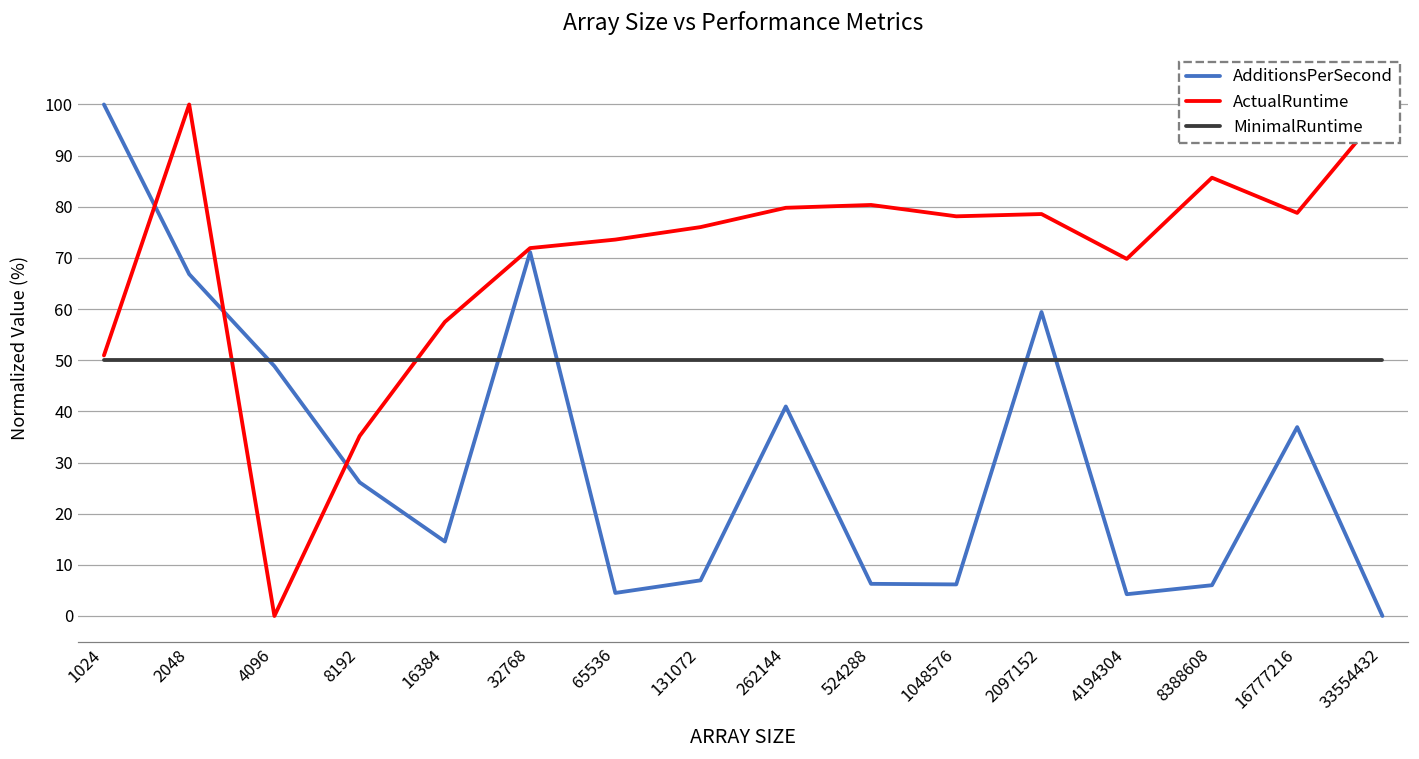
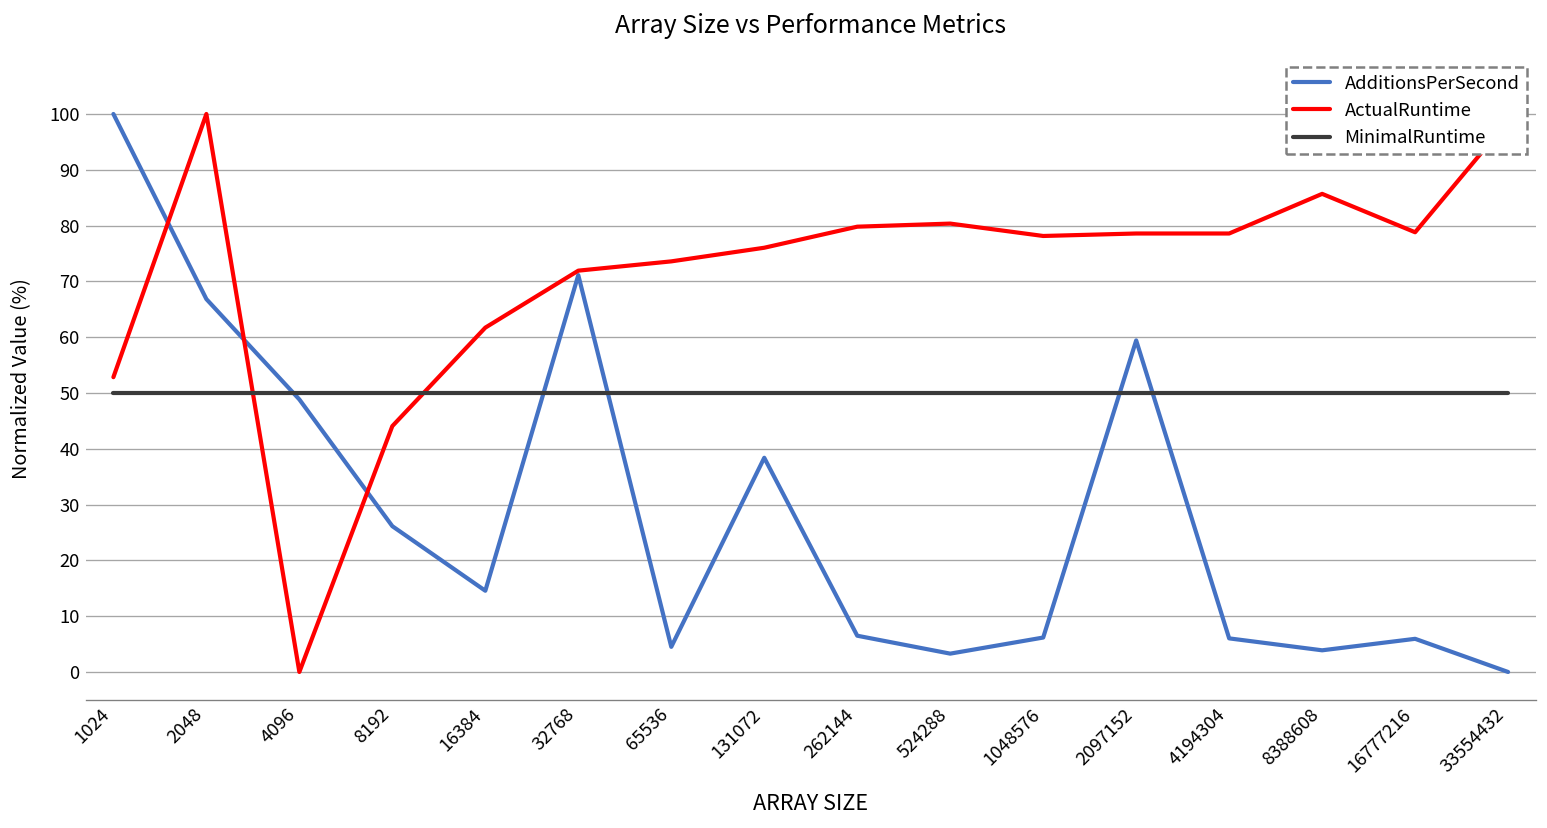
ActualRuntime, 1024: 51 -> 53
ActualRuntime, 8192: 35 -> 44
ActualRuntime, 16384: 57 -> 62
AdditionsPerSecond, 131072: 7 -> 38
AdditionsPerSecond, 262144: 41 -> 6
AdditionsPerSecond, 524288: 6 -> 3
AdditionsPerSecond, 4194304: 4 -> 6
ActualRuntime, 4194304: 70 -> 79
AdditionsPerSecond, 8388608: 6 -> 4
AdditionsPerSecond, 16777216: 37 -> 6
